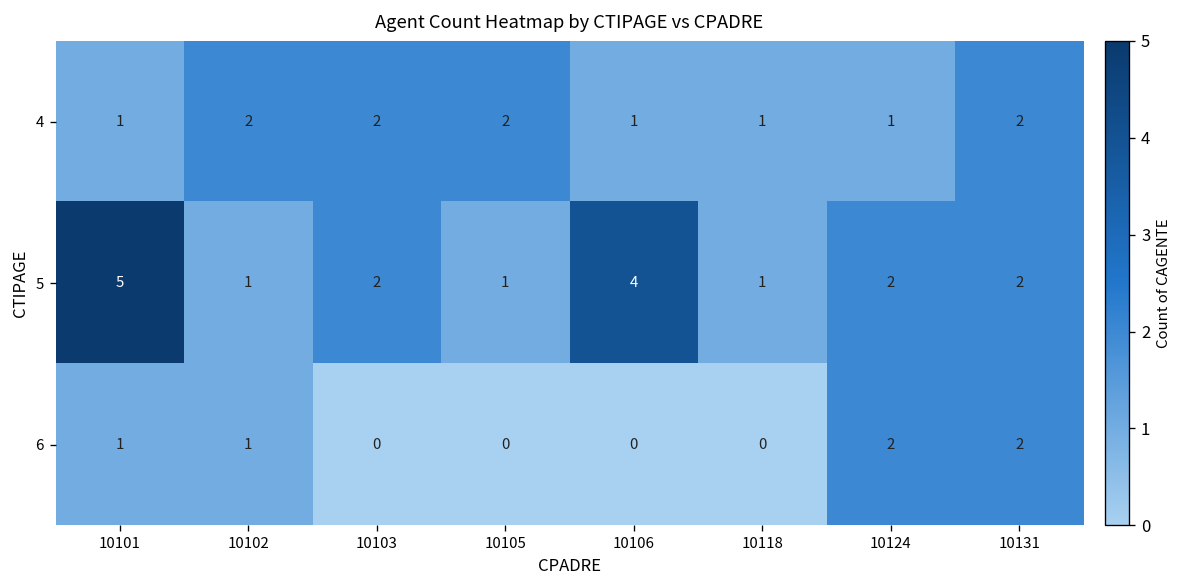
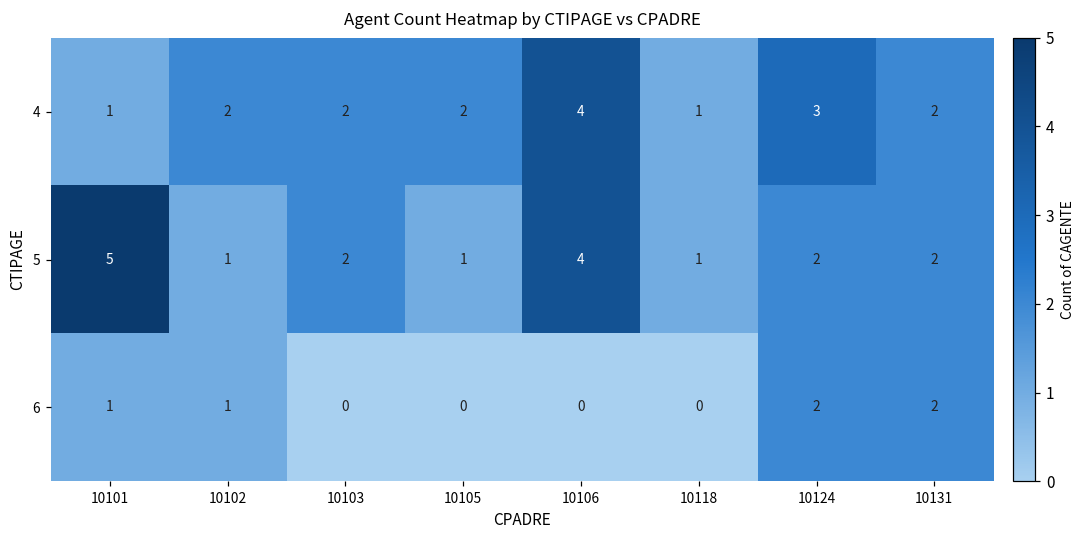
4, 10106: 1 -> 4
4, 10124: 1 -> 3
